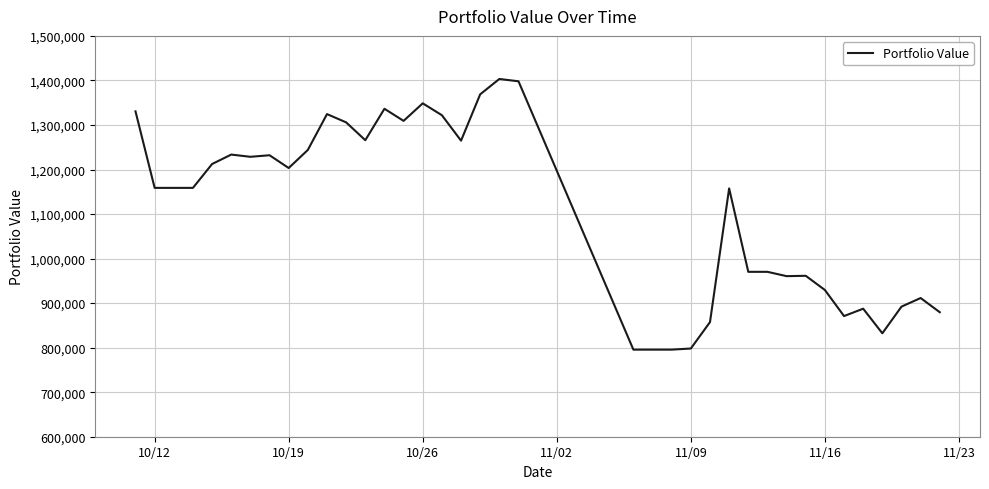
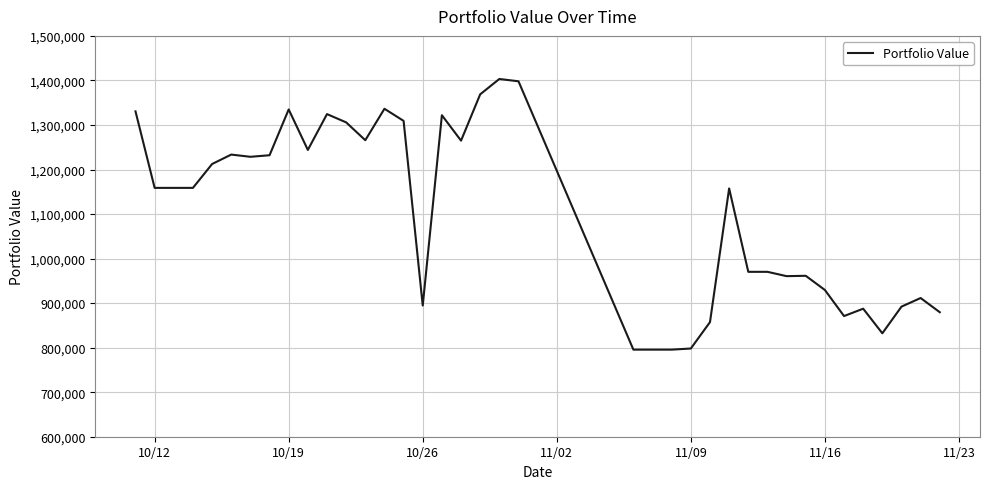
10/19: 1,200,000 -> 1,330,000
10/26: 1,350,000 -> 890,000
